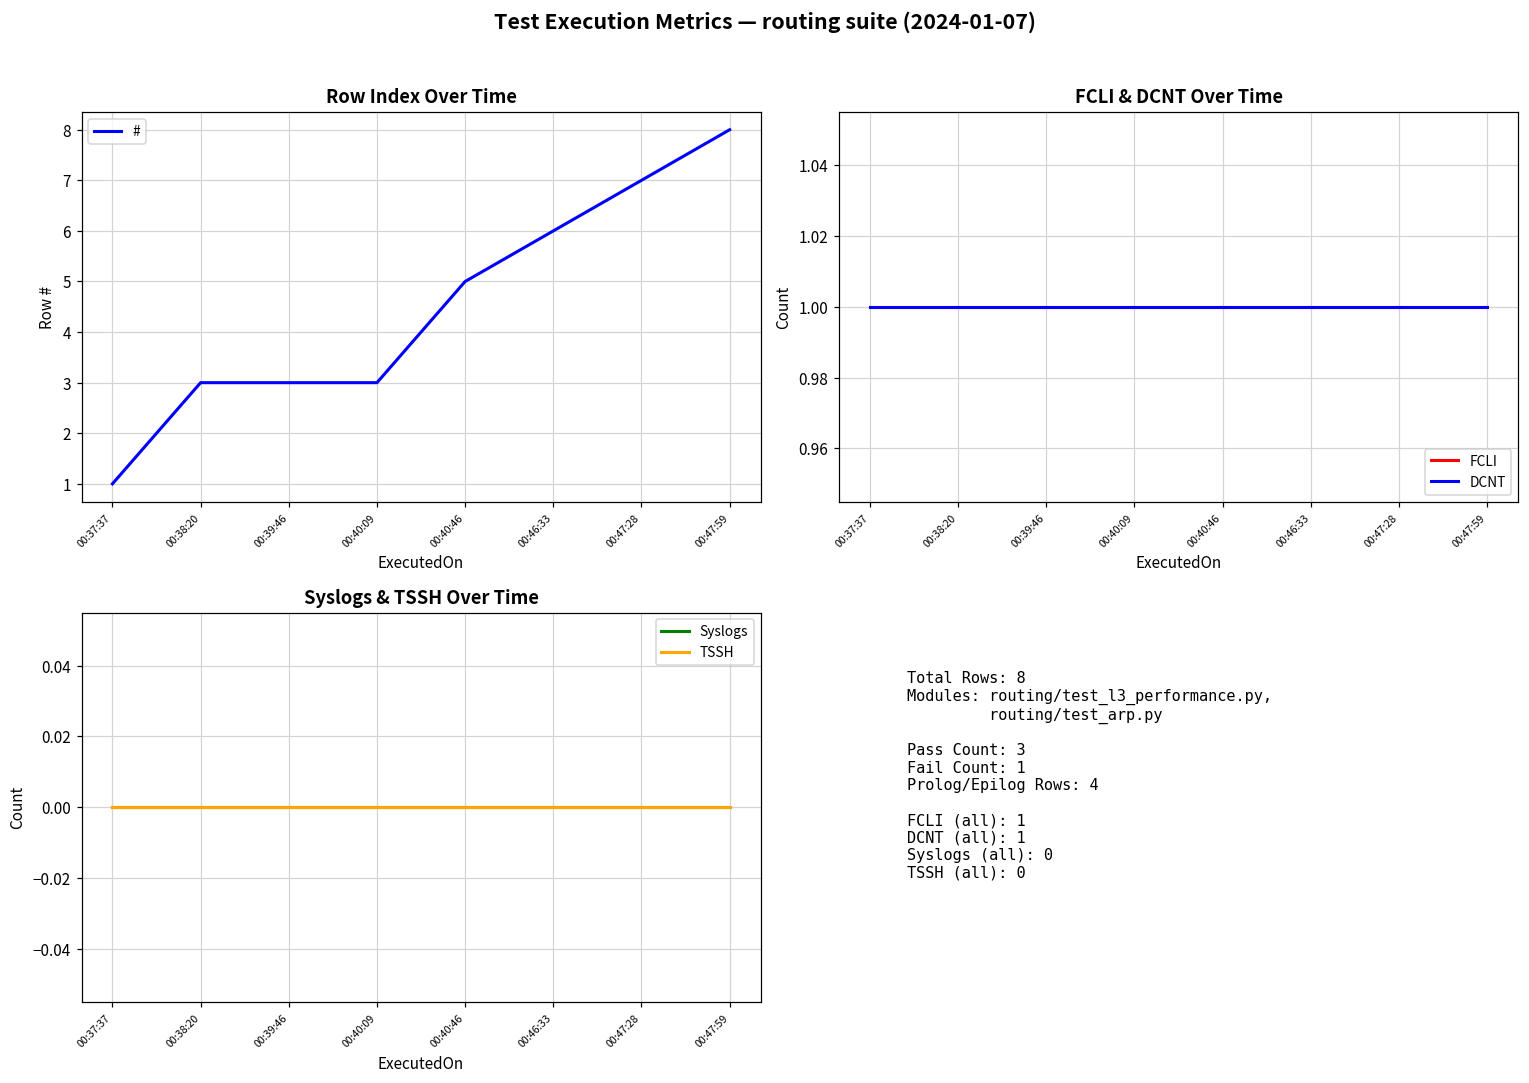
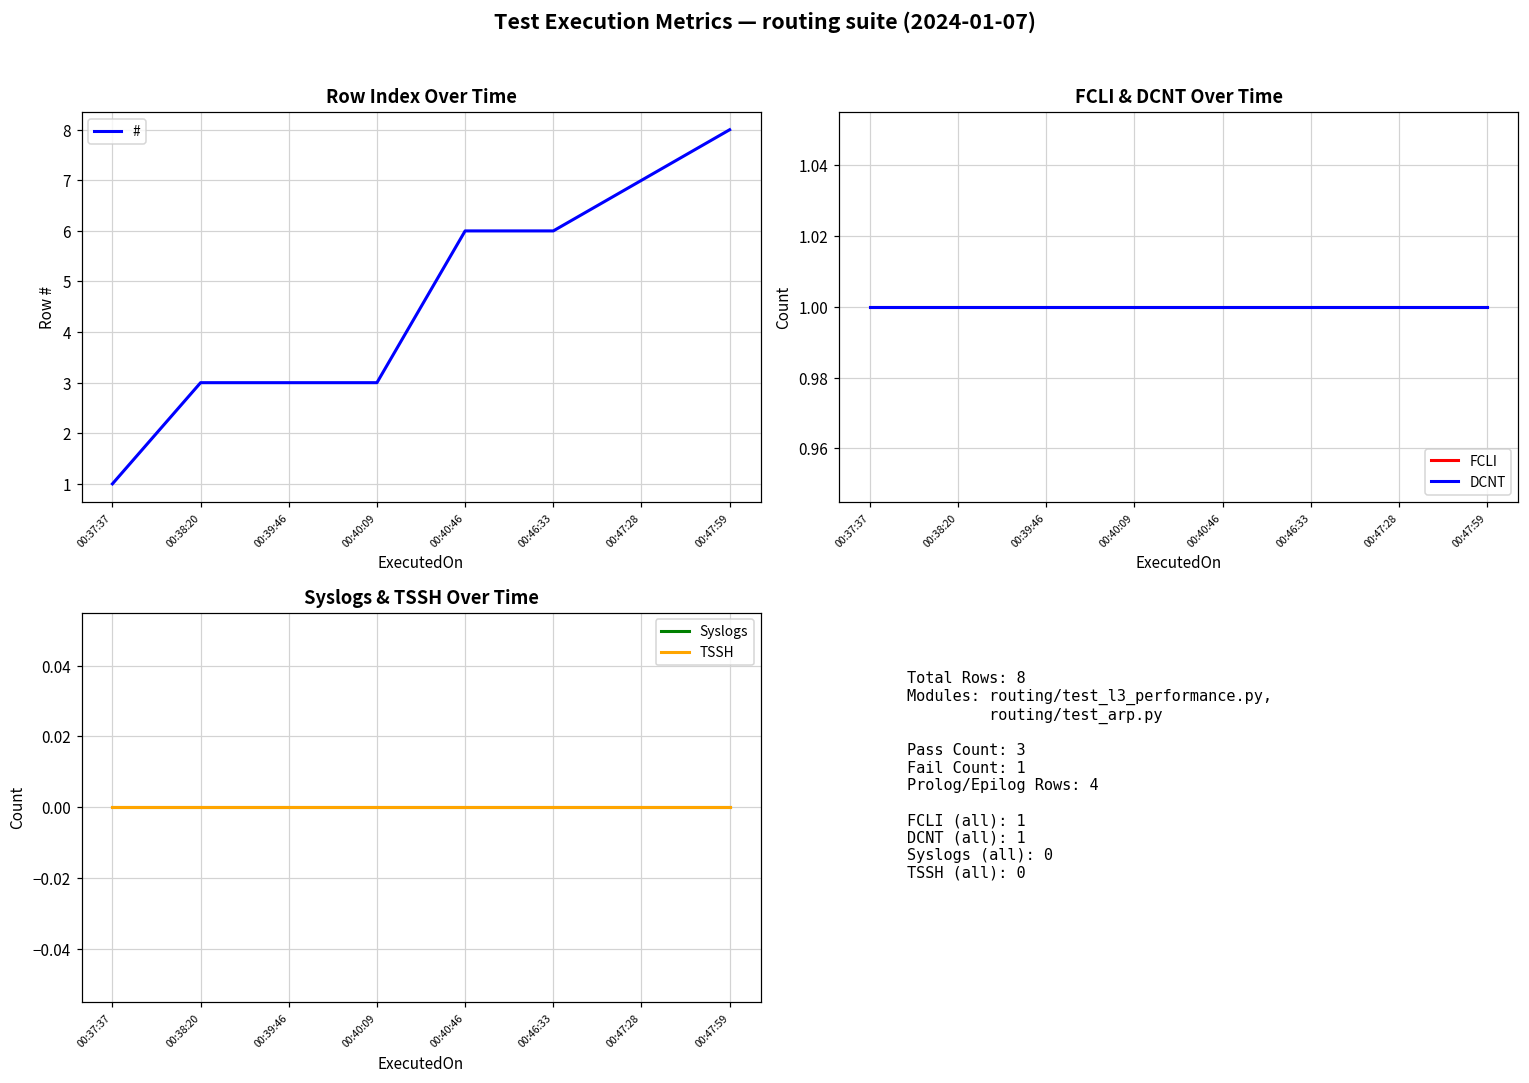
Row Index Over Time, 00:40:46: 5 -> 6
